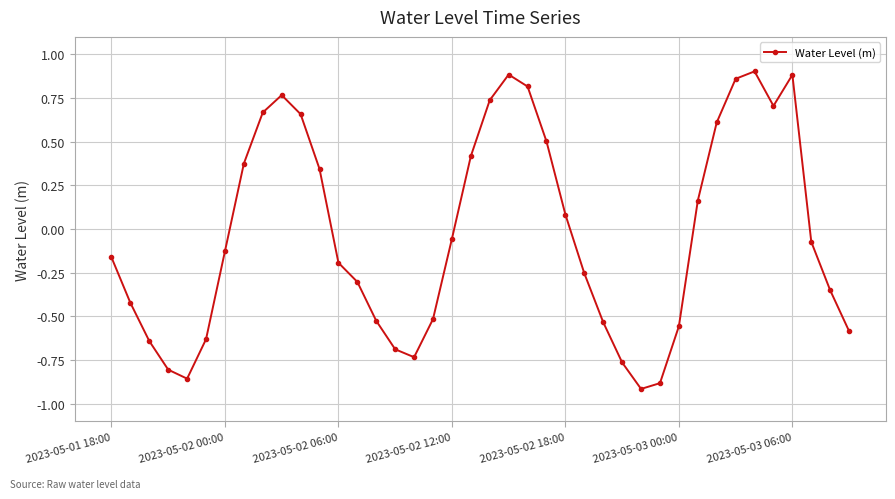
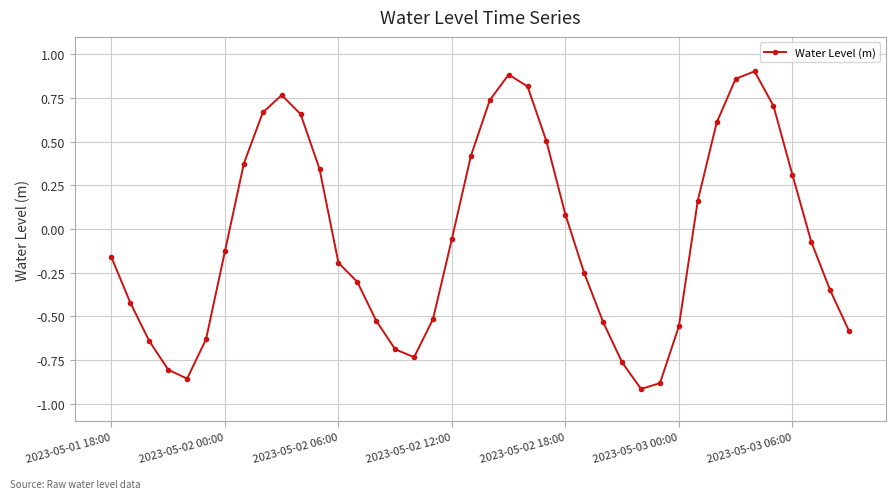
2023-05-03 06:00: 0.88 -> 0.31
